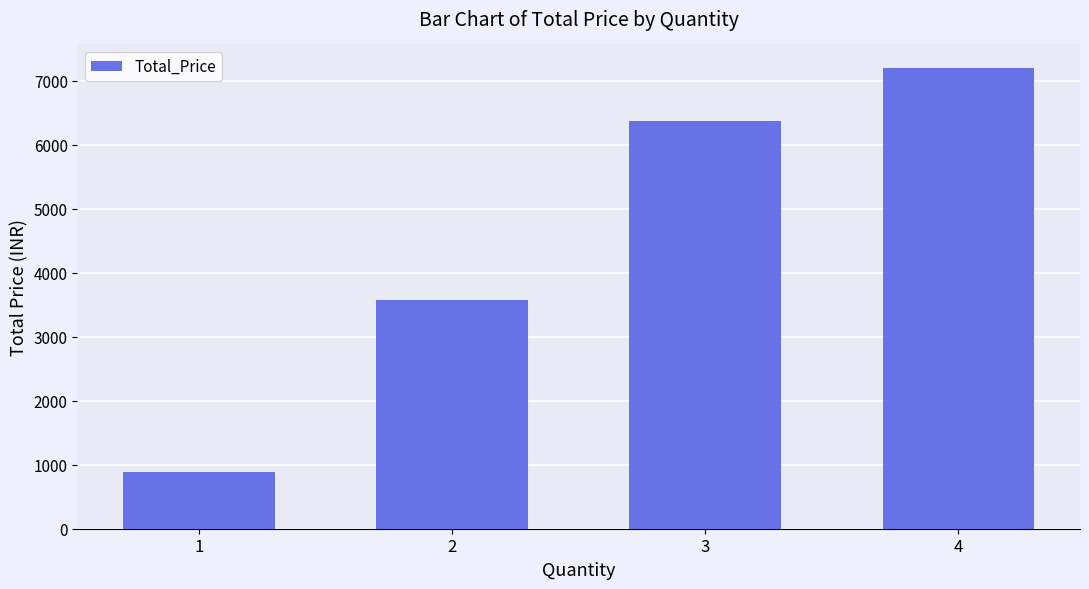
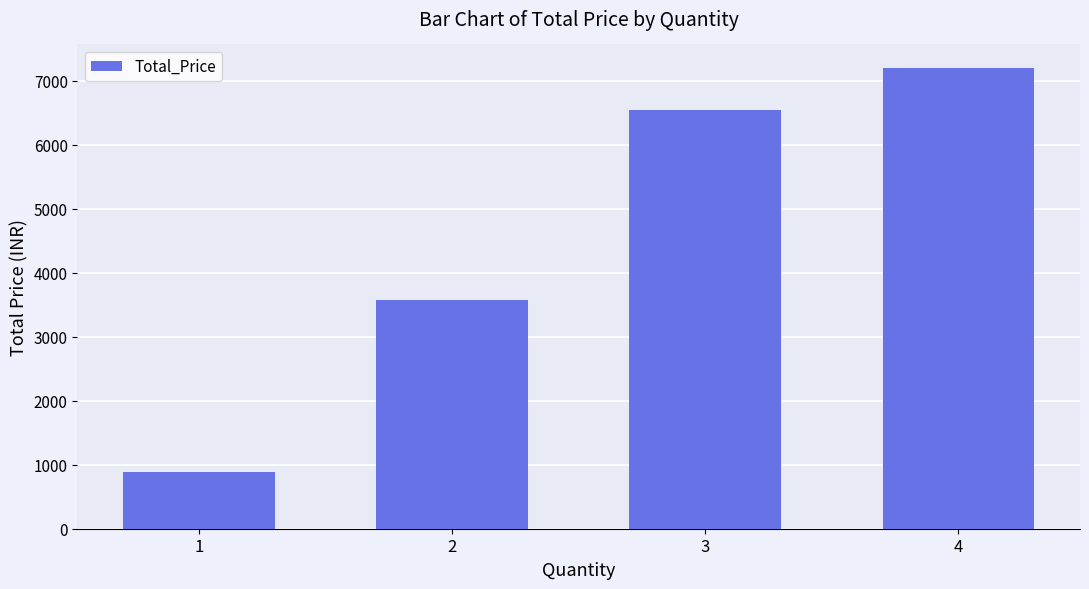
3: 6400 -> 6500
